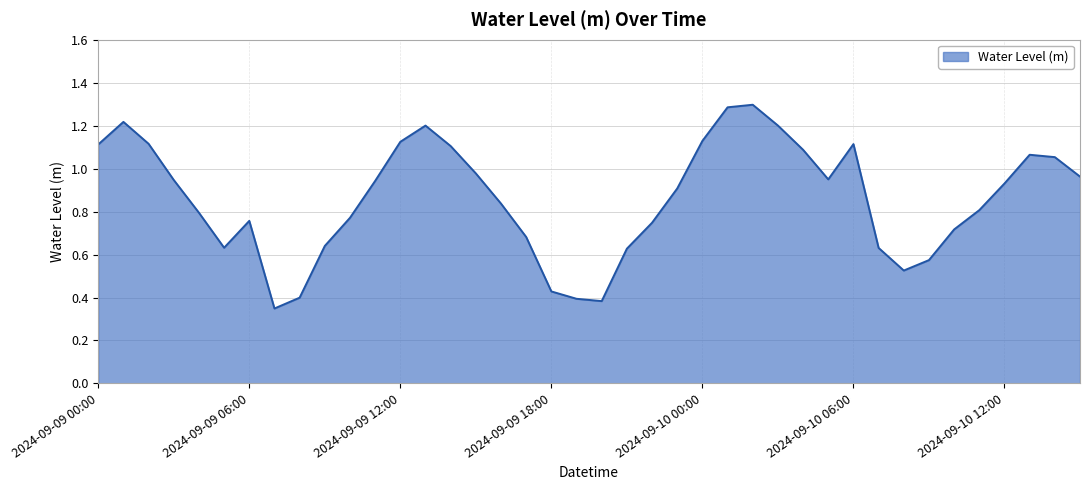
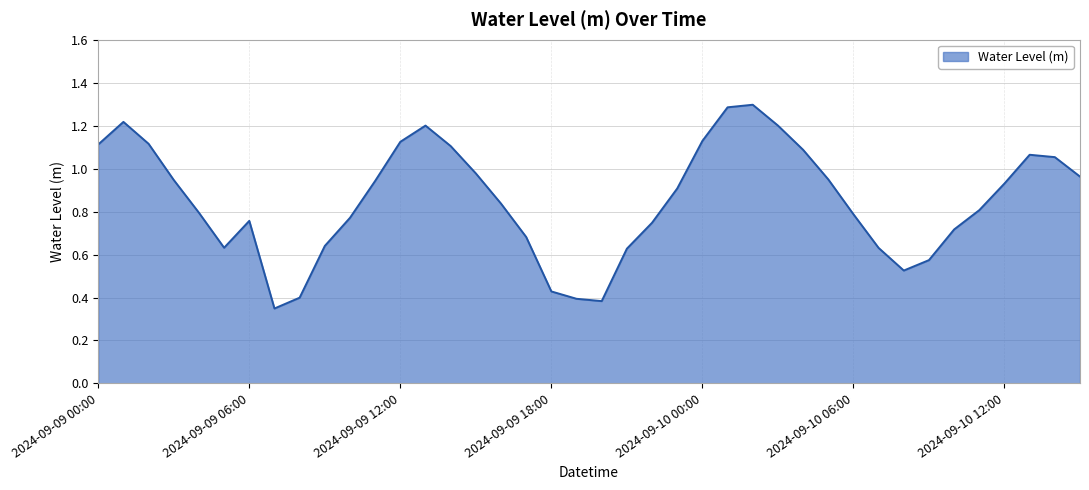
2024-09-10 06:00: 1.11 -> 0.79
